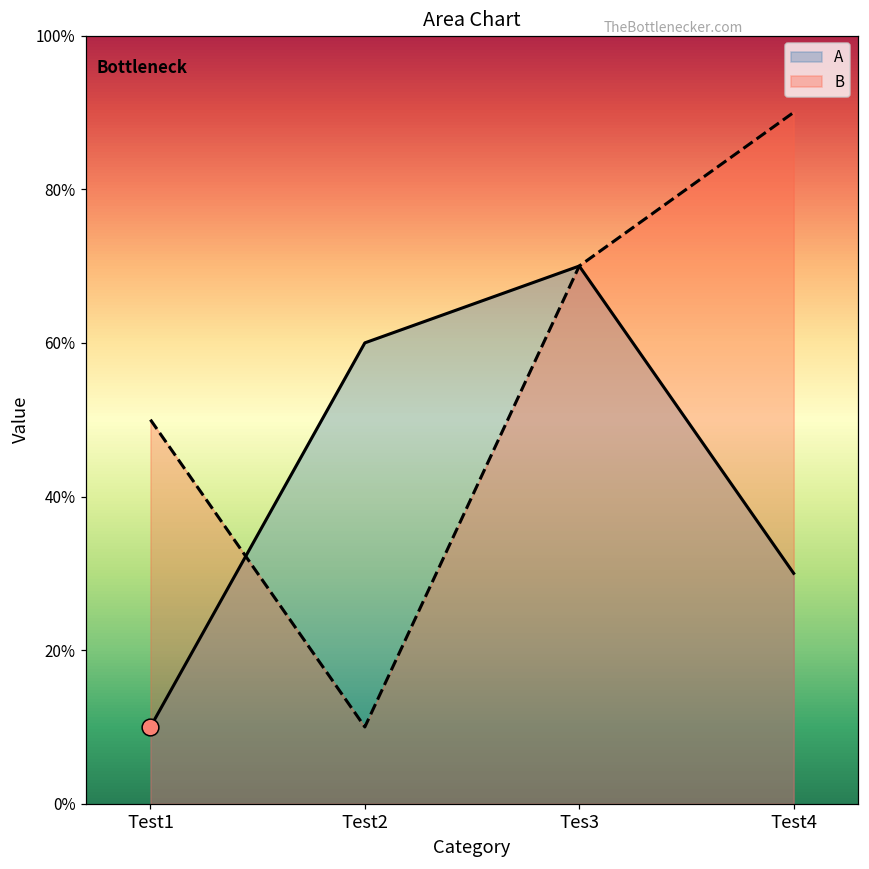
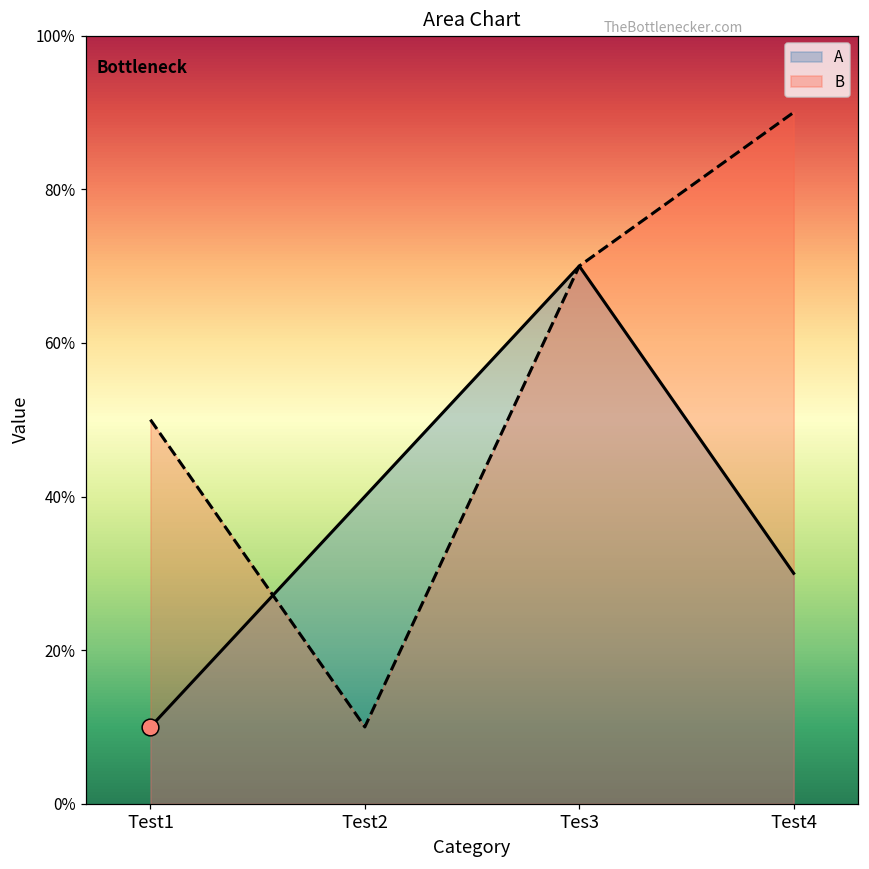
A, Test2: 60% -> 40%
